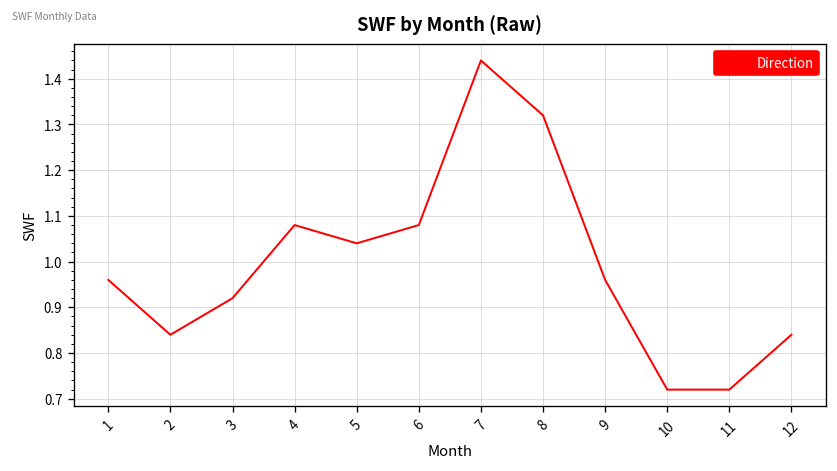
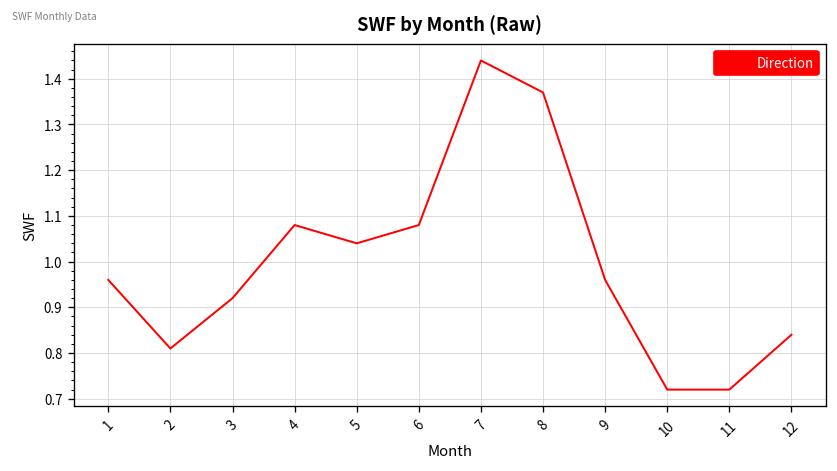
2: 0.84 -> 0.81
8: 1.32 -> 1.37
